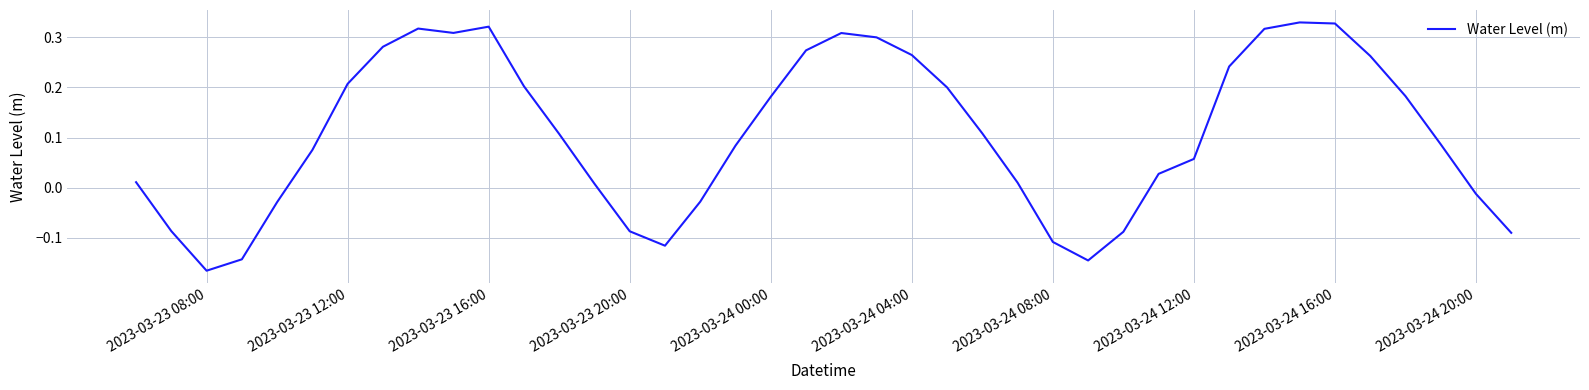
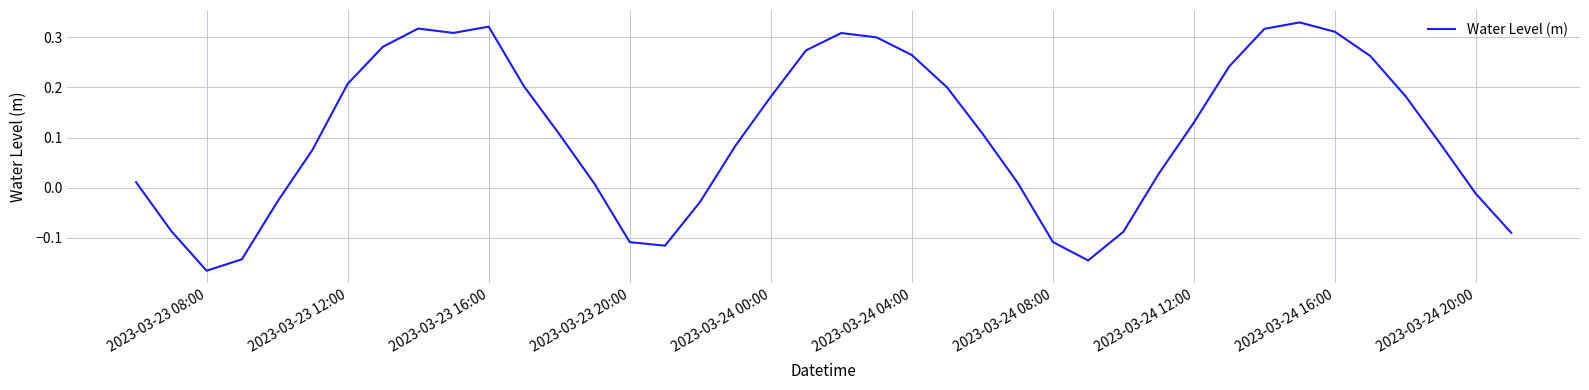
2023-03-23 20:00: -0.09 -> -0.11
2023-03-24 12:00: 0.06 -> 0.13
2023-03-24 16:00: 0.33 -> 0.31
